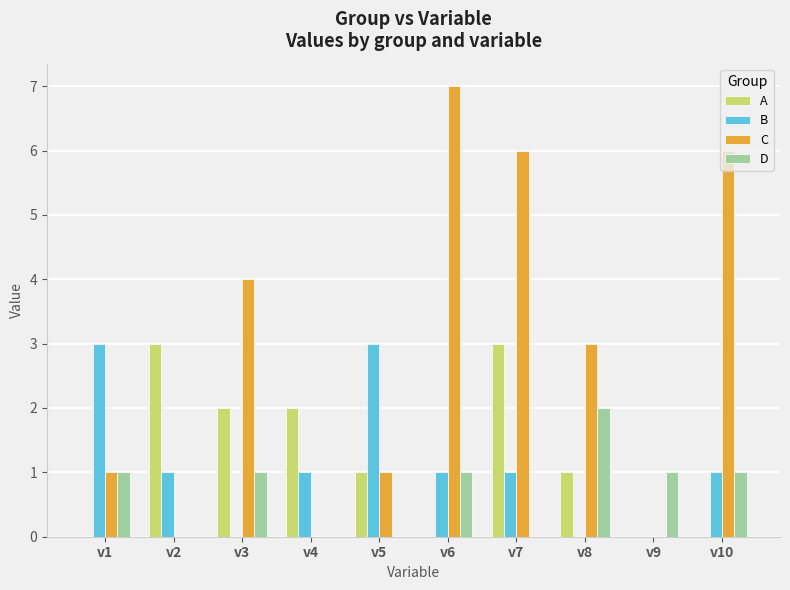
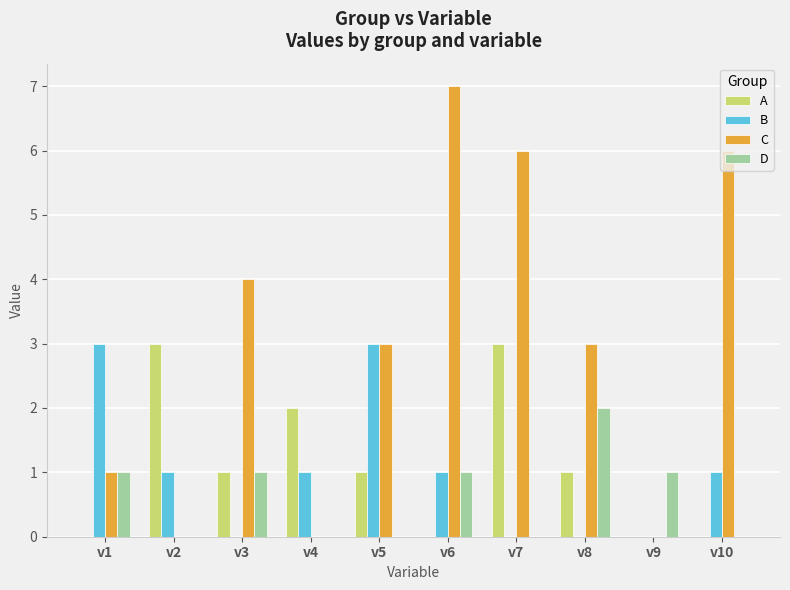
A, v3: 2 -> 1
C, v5: 1 -> 3
B, v7: 1 -> 0
D, v10: 1 -> 0
